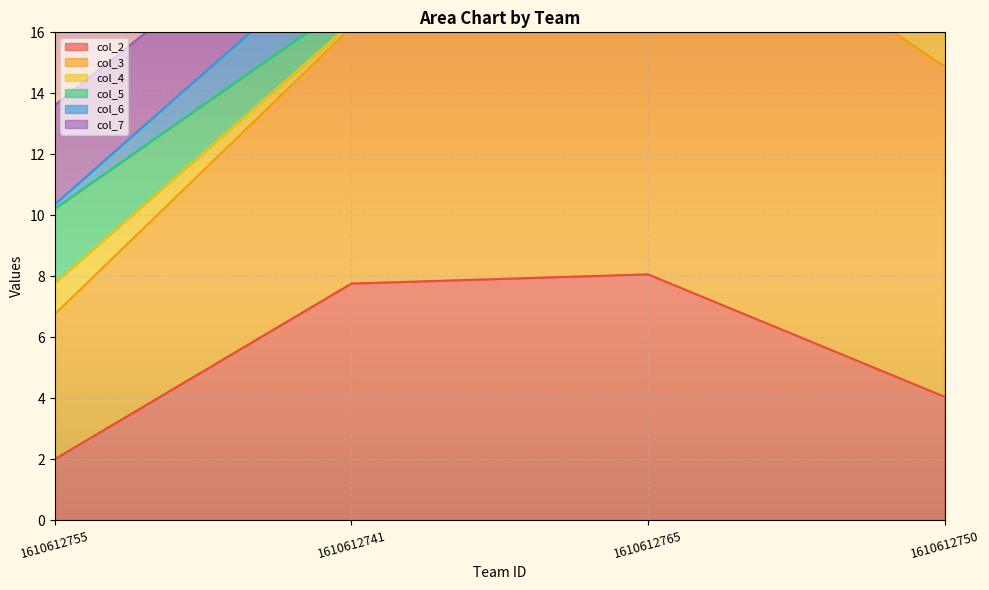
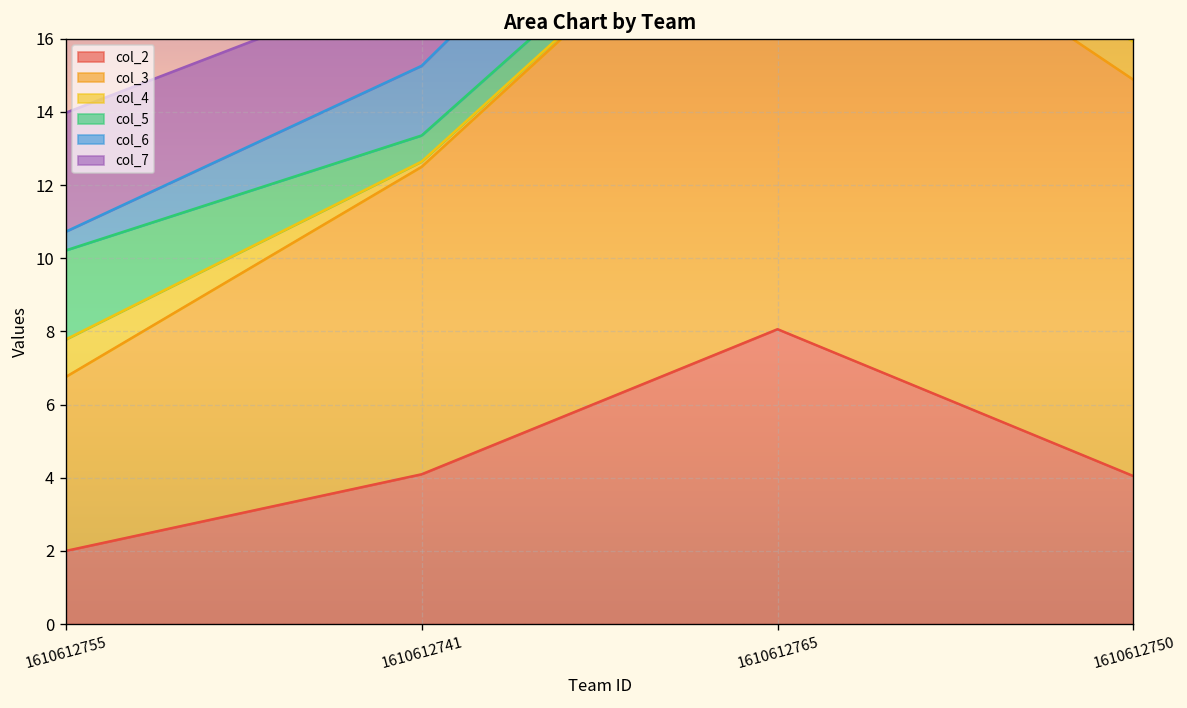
col_6, 1610612755: 0.1 -> 0.5
col_2, 1610612741: 7.8 -> 4.1
